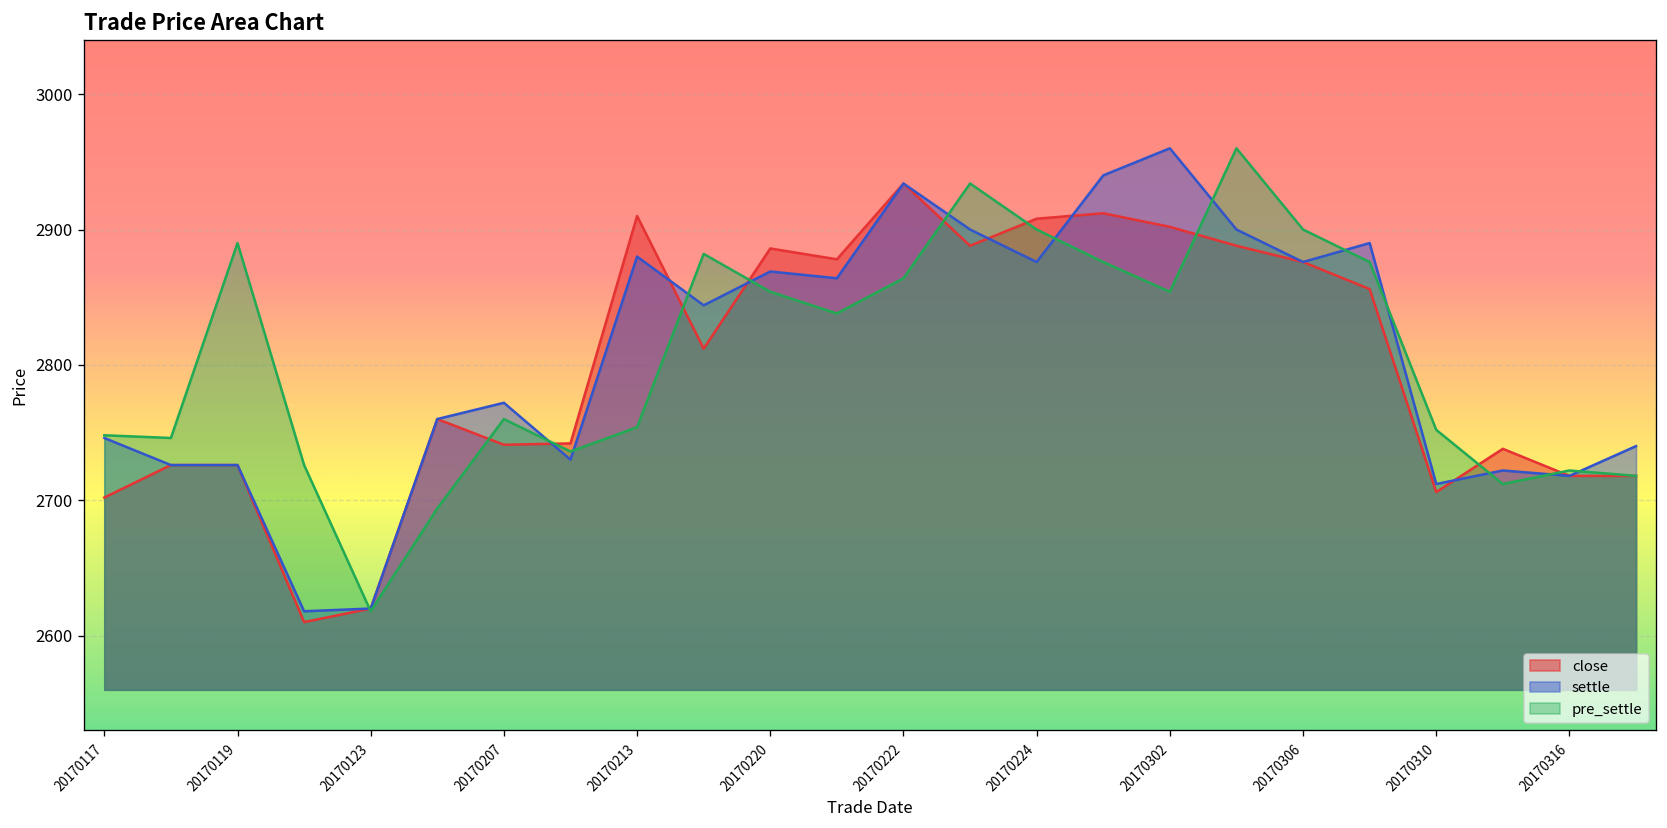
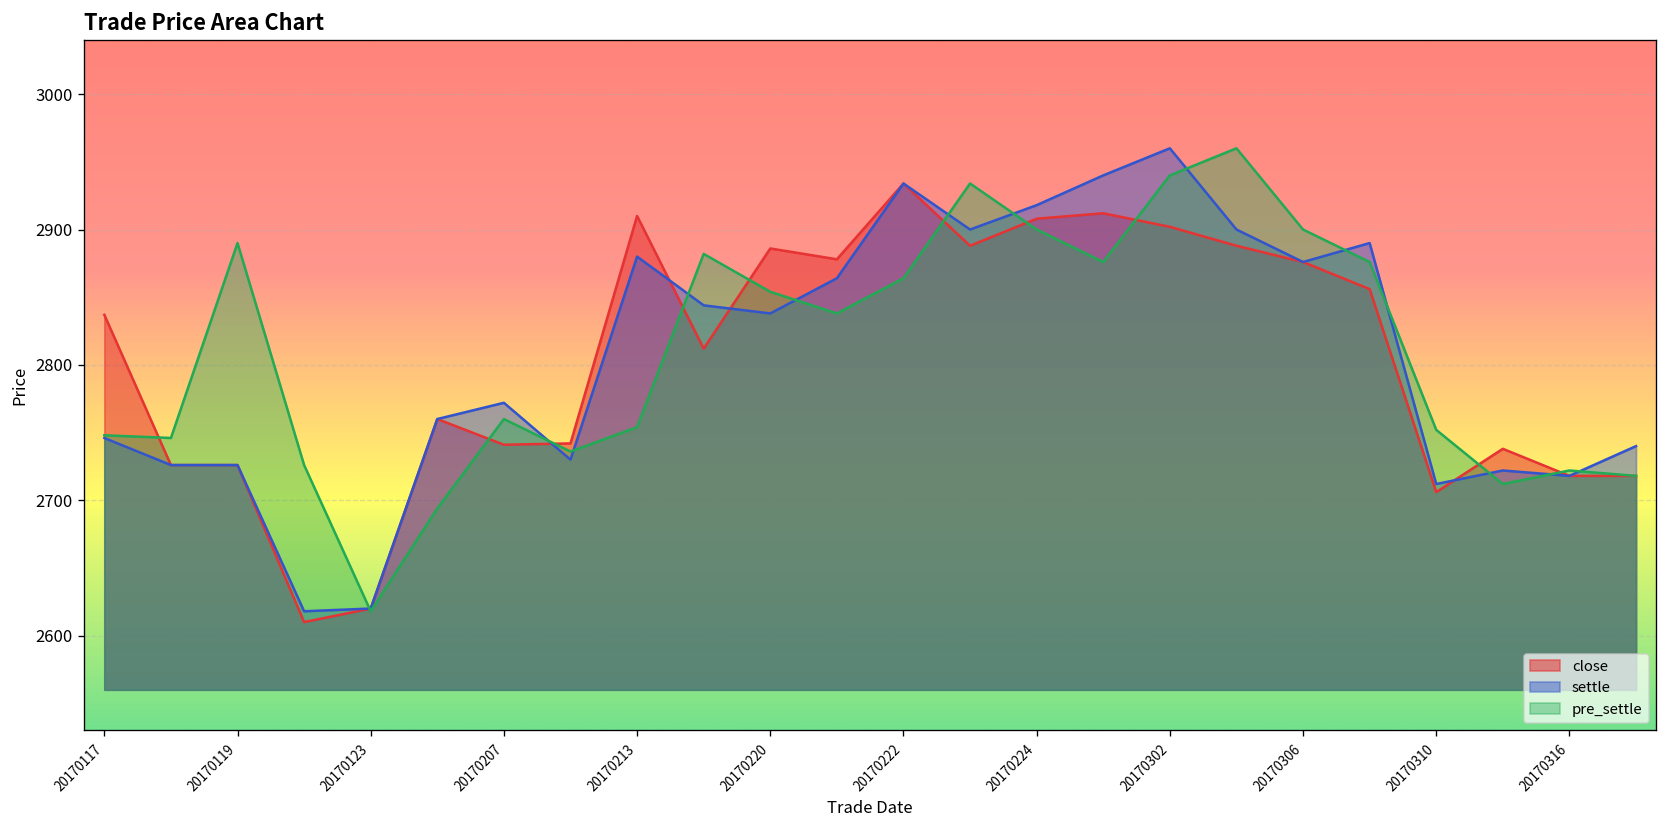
close, 20170117: 2702 -> 2837
settle, 20170220: 2869 -> 2838
settle, 20170224: 2876 -> 2918
pre_settle, 20170302: 2854 -> 2940
